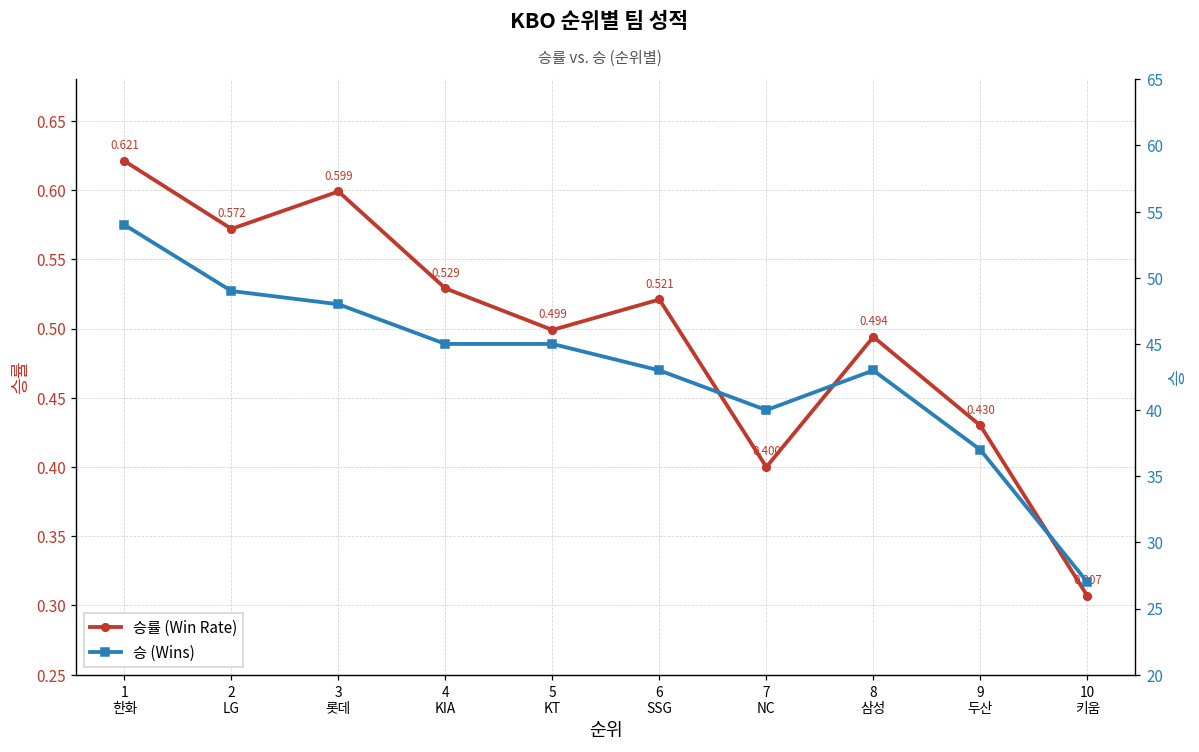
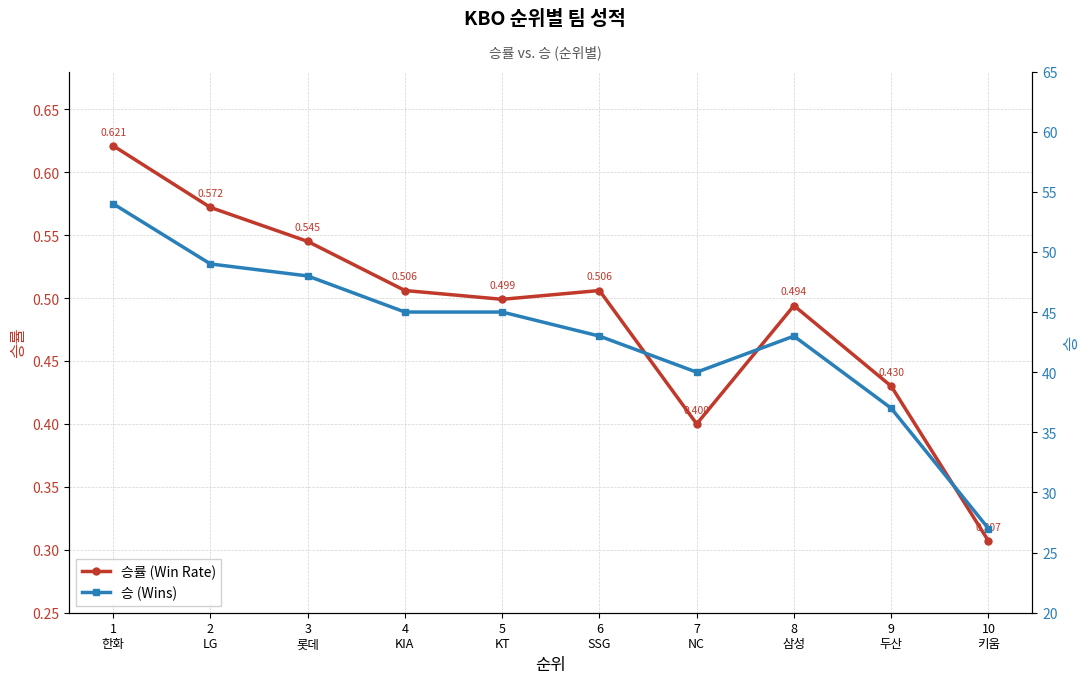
승률 (Win Rate), 3 롯데: 0.599 -> 0.545
승률 (Win Rate), 4 KIA: 0.529 -> 0.506
승률 (Win Rate), 6 SSG: 0.521 -> 0.506
